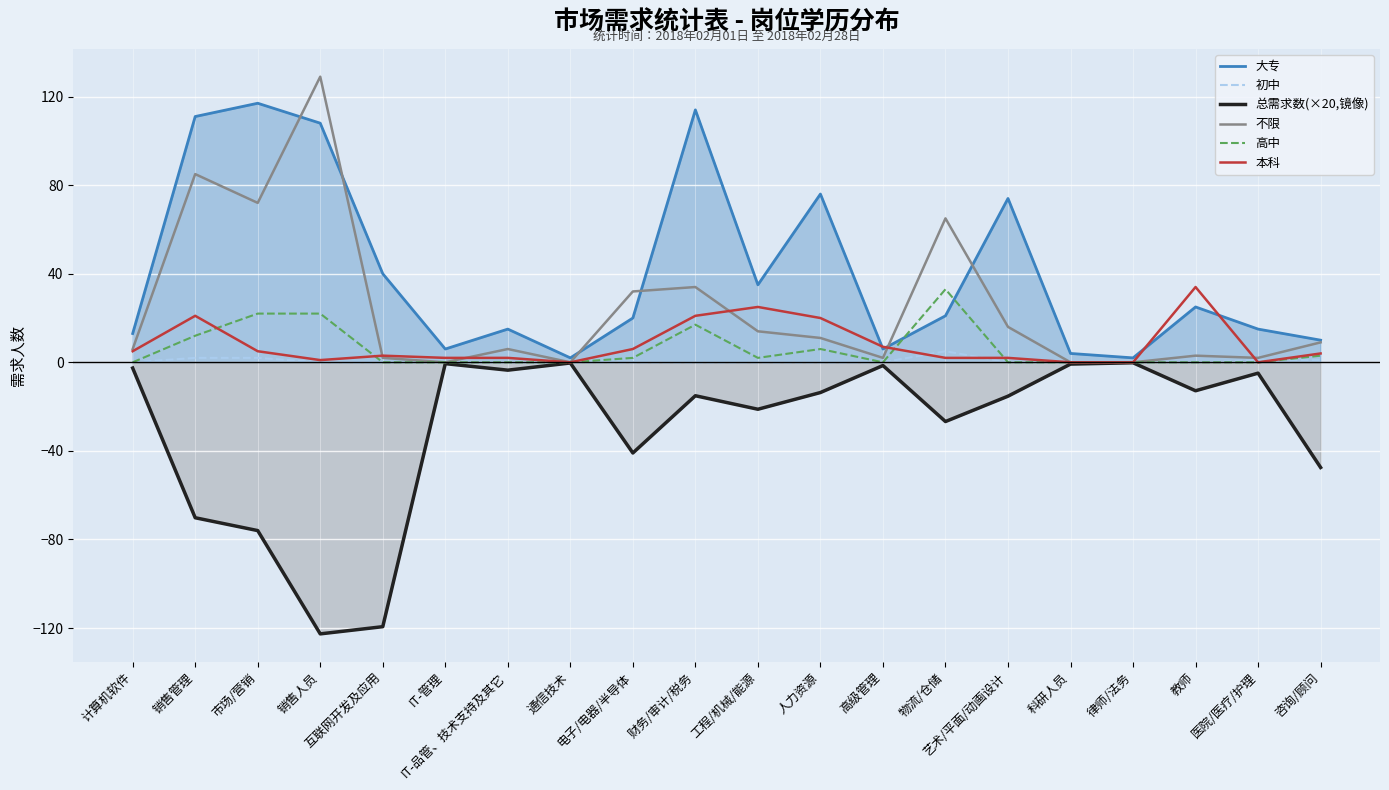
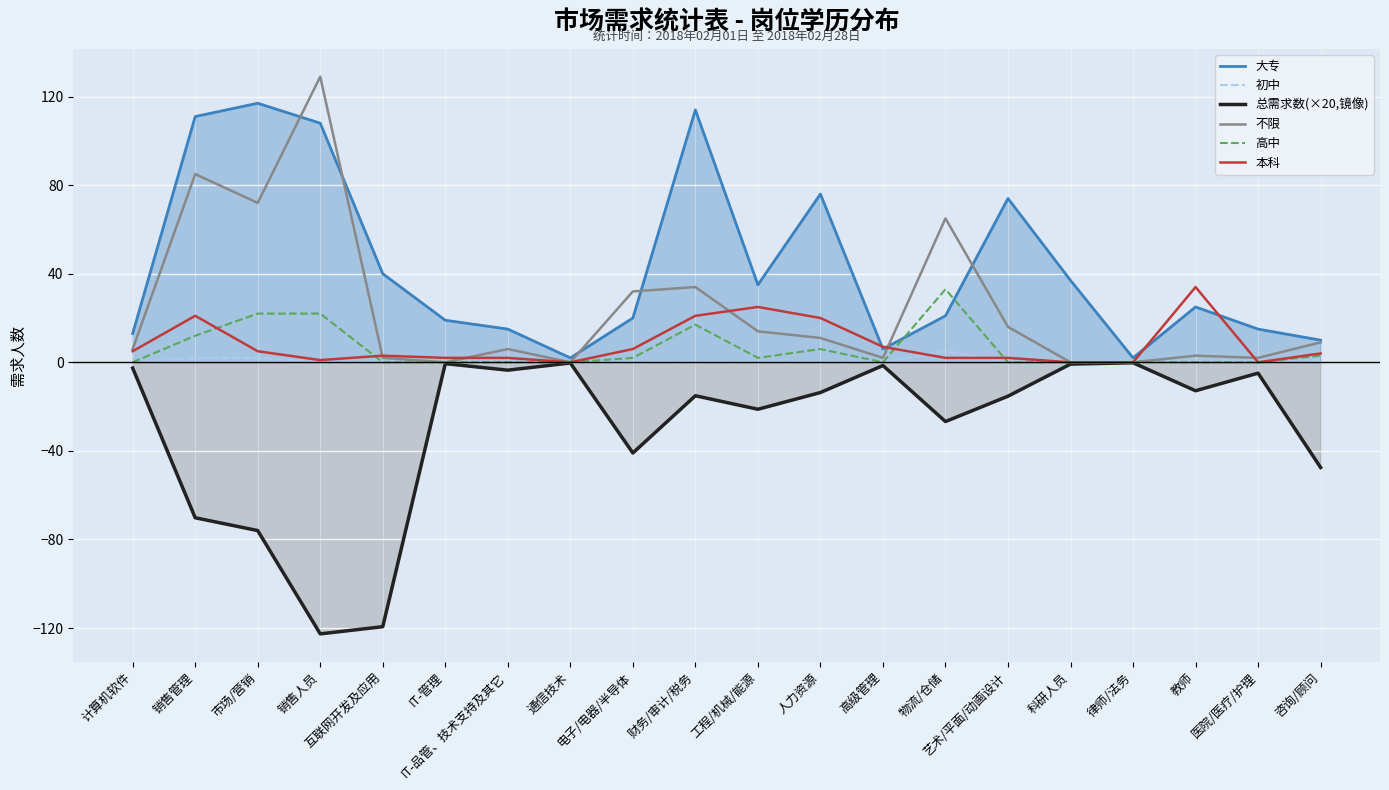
大专, IT-管理: 6 -> 19
大专, 科研人员: 4 -> 37
